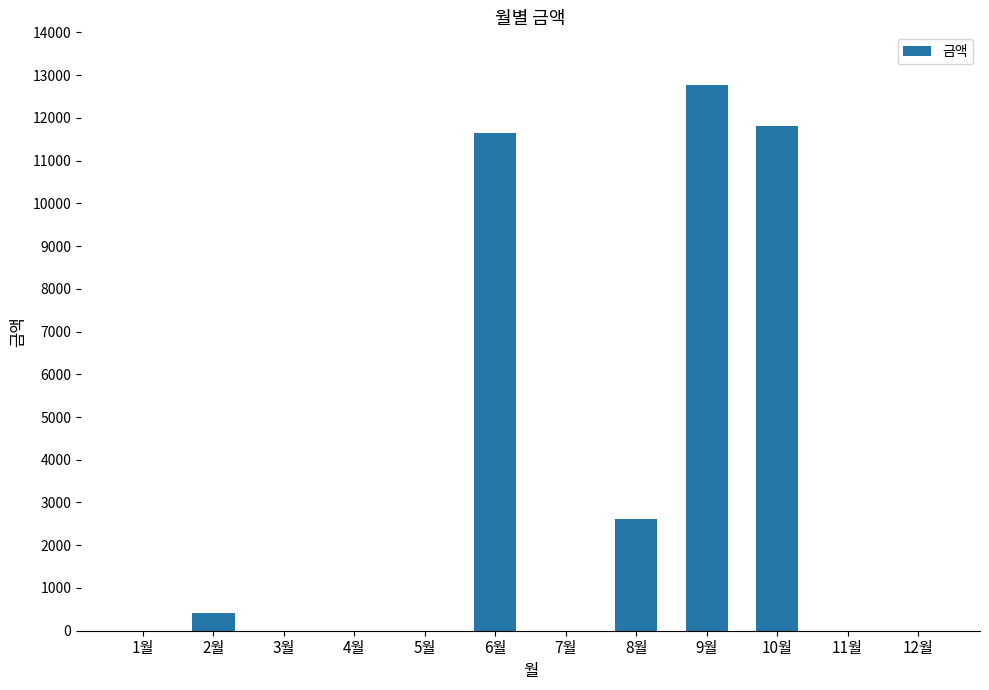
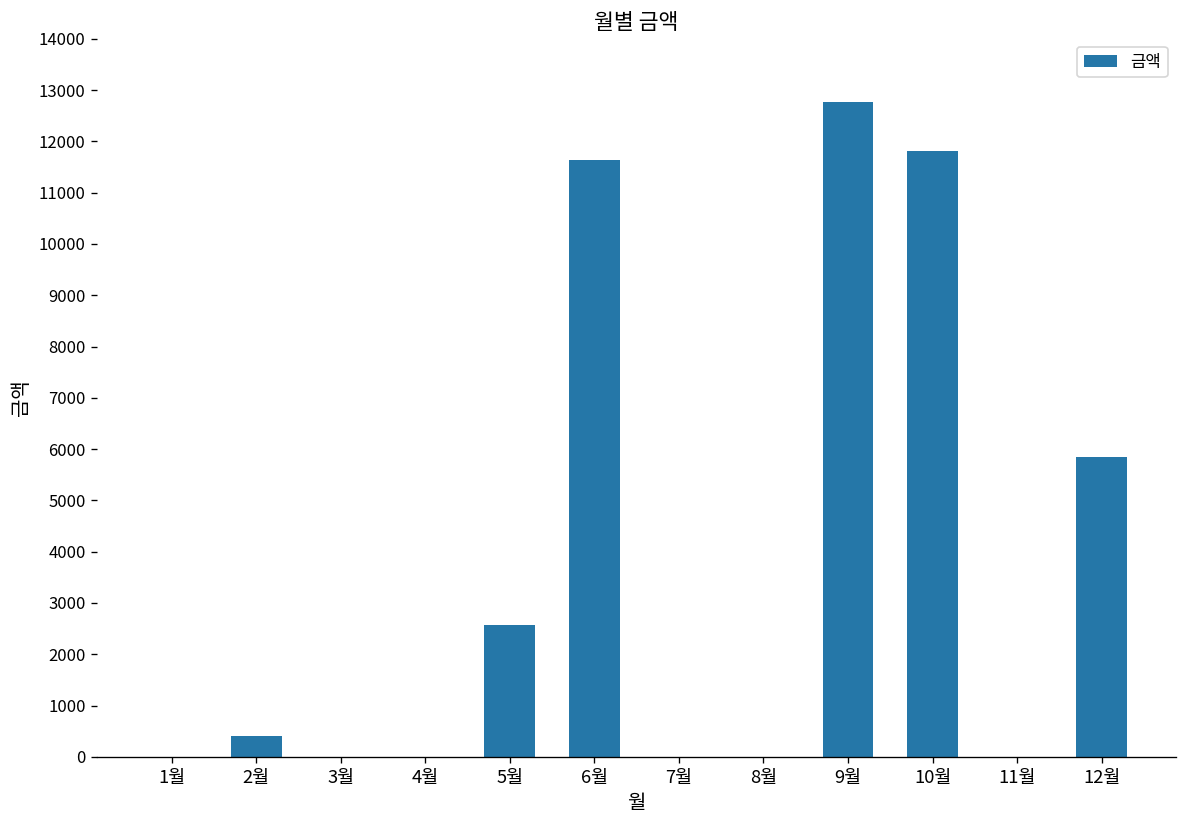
5월: 0 -> 2600
8월: 2600 -> 0
12월: 0 -> 5900
